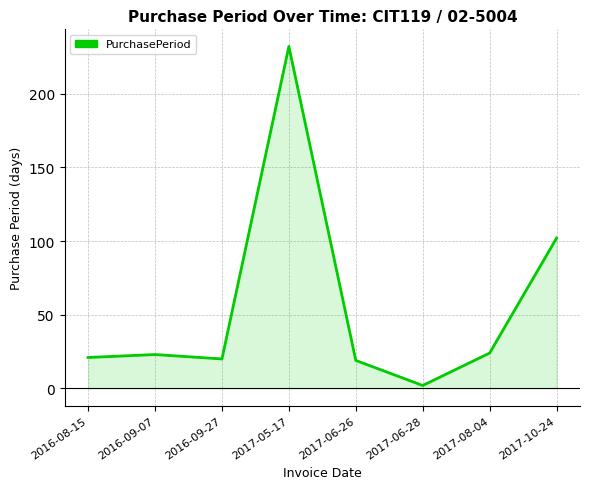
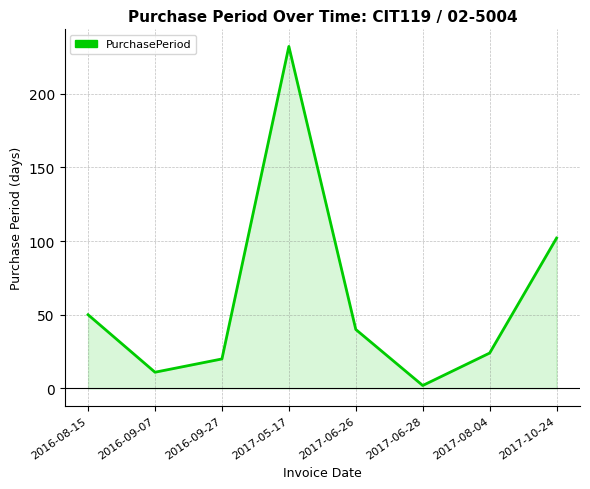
2016-08-15: 21 -> 50
2016-09-07: 23 -> 11
2017-06-26: 19 -> 40
